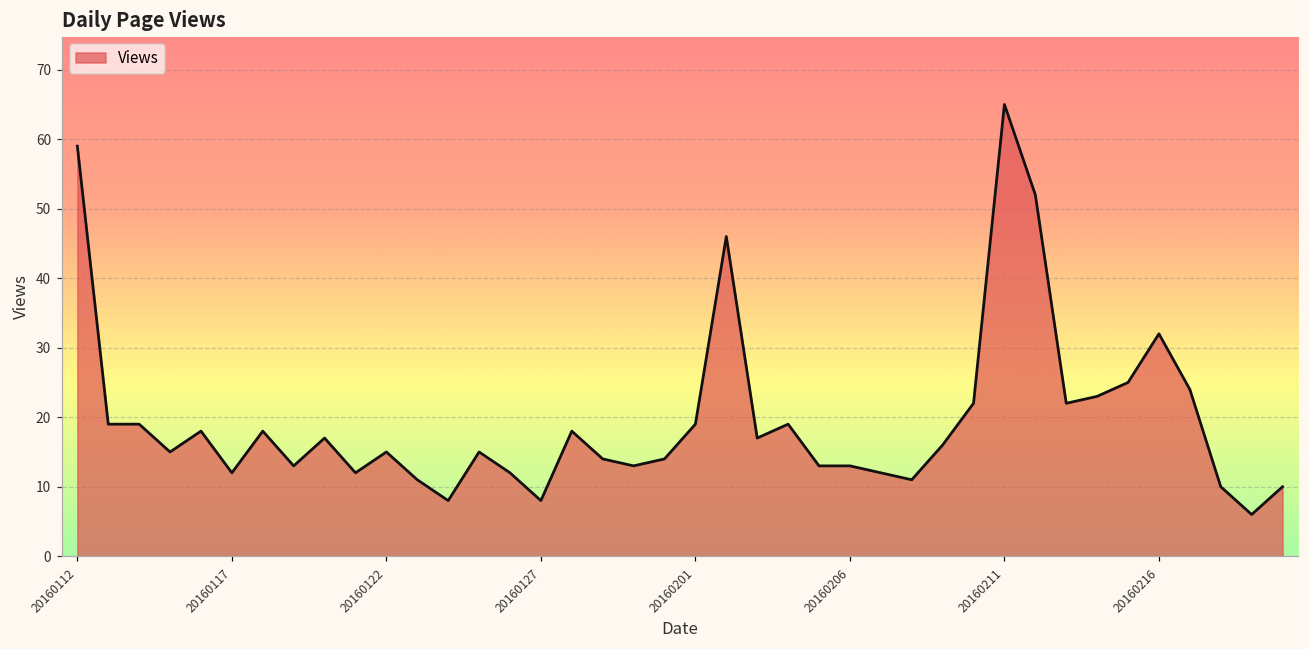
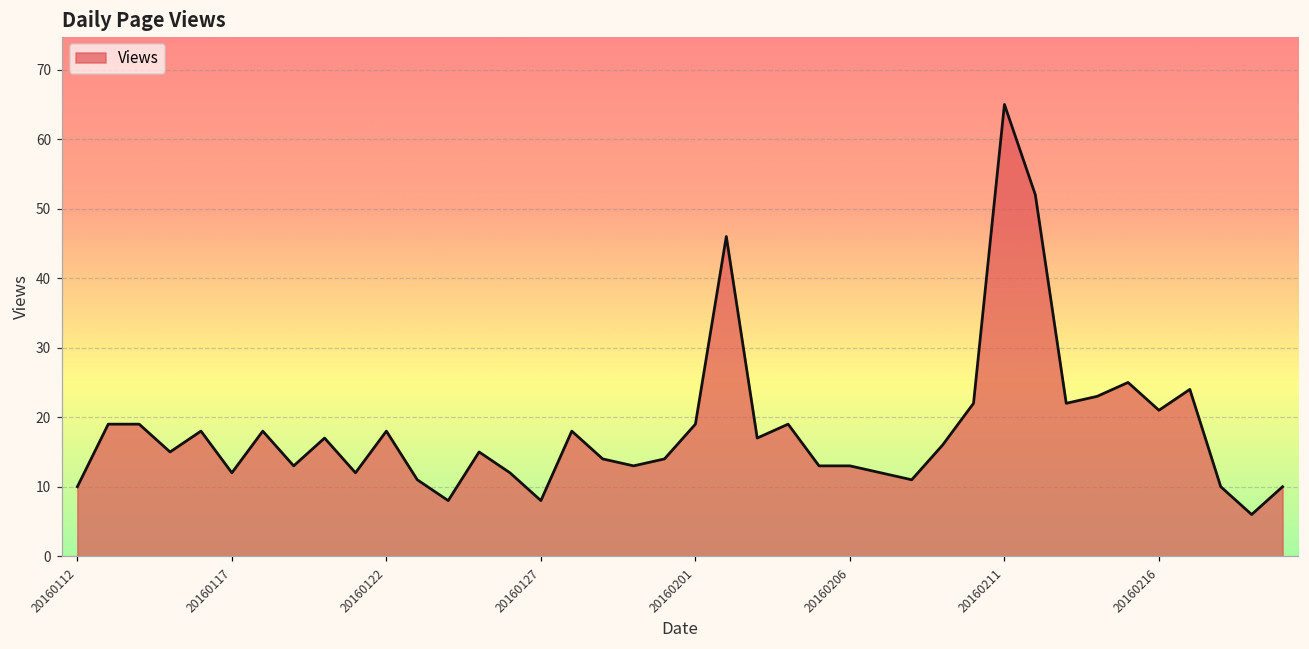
20160112: 59 -> 10
20160122: 15 -> 18
20160216: 32 -> 21
